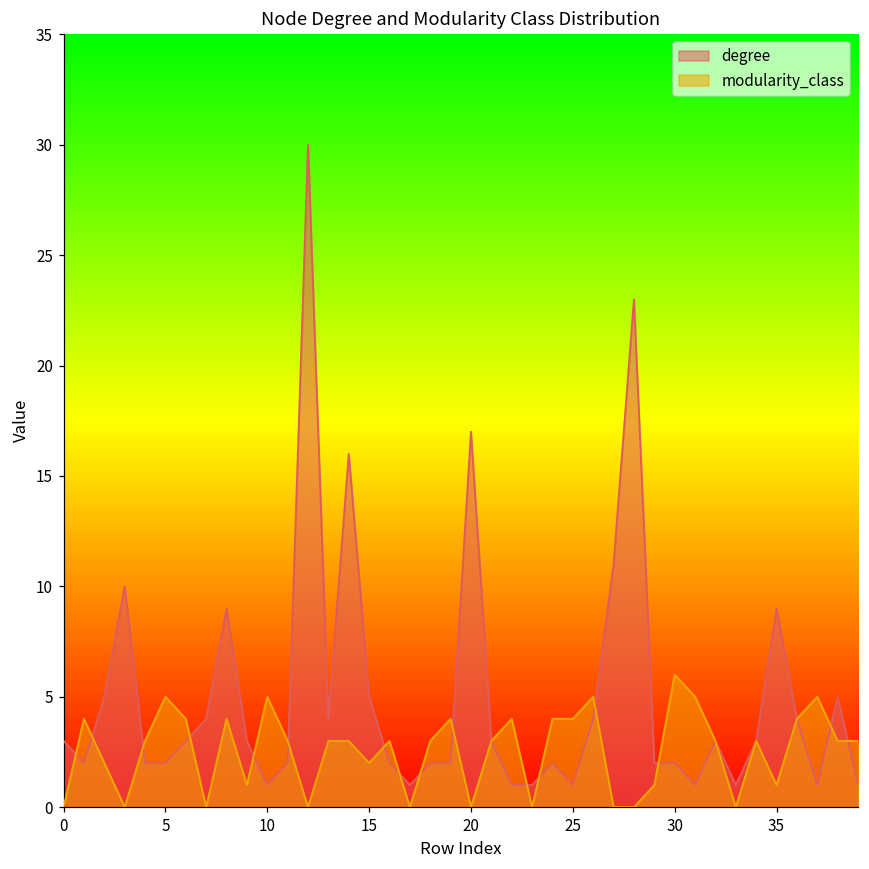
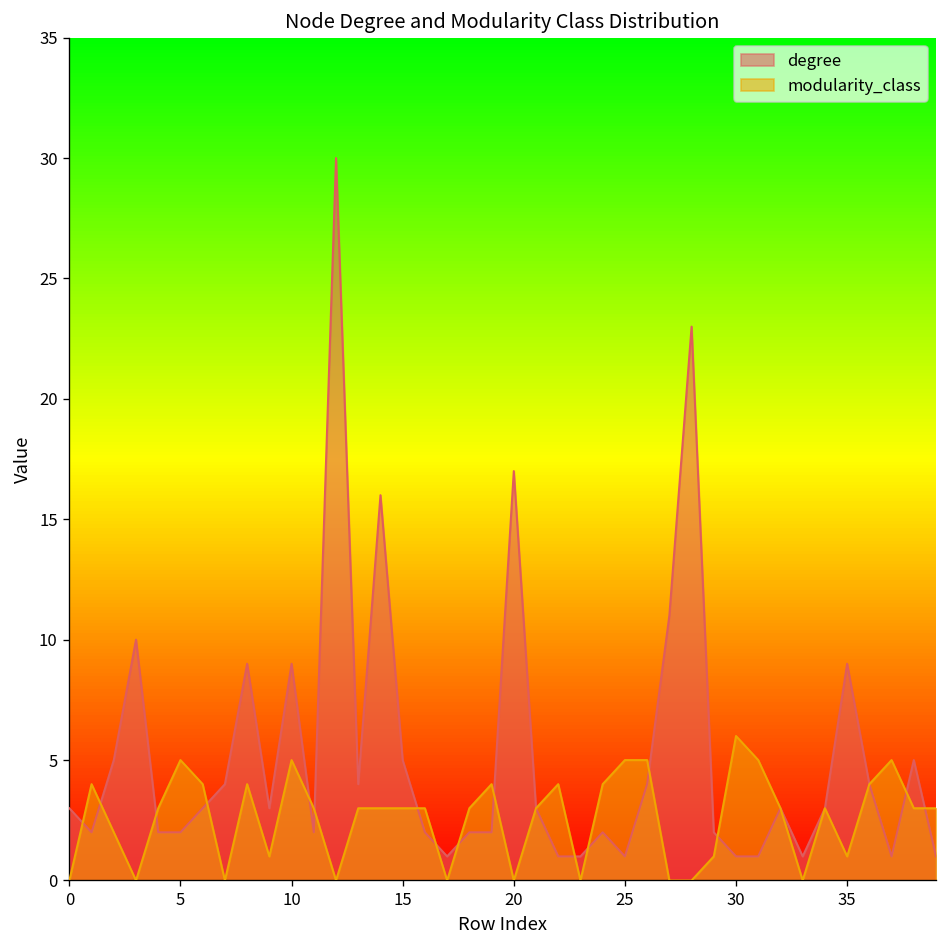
degree, 10: 1 -> 9
modularity_class, 15: 2 -> 3
modularity_class, 25: 4 -> 5
degree, 30: 2 -> 1
